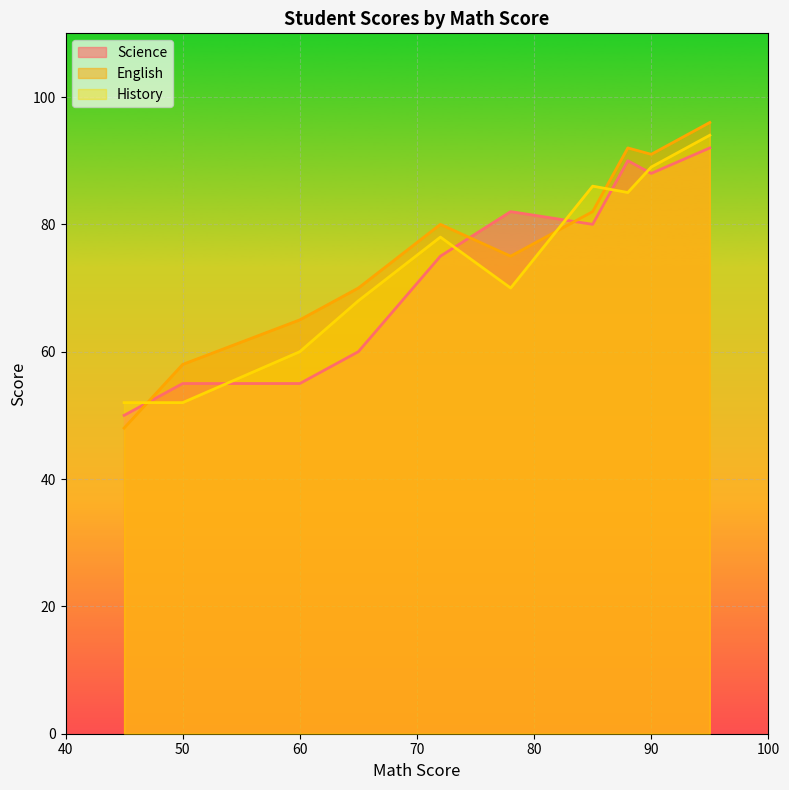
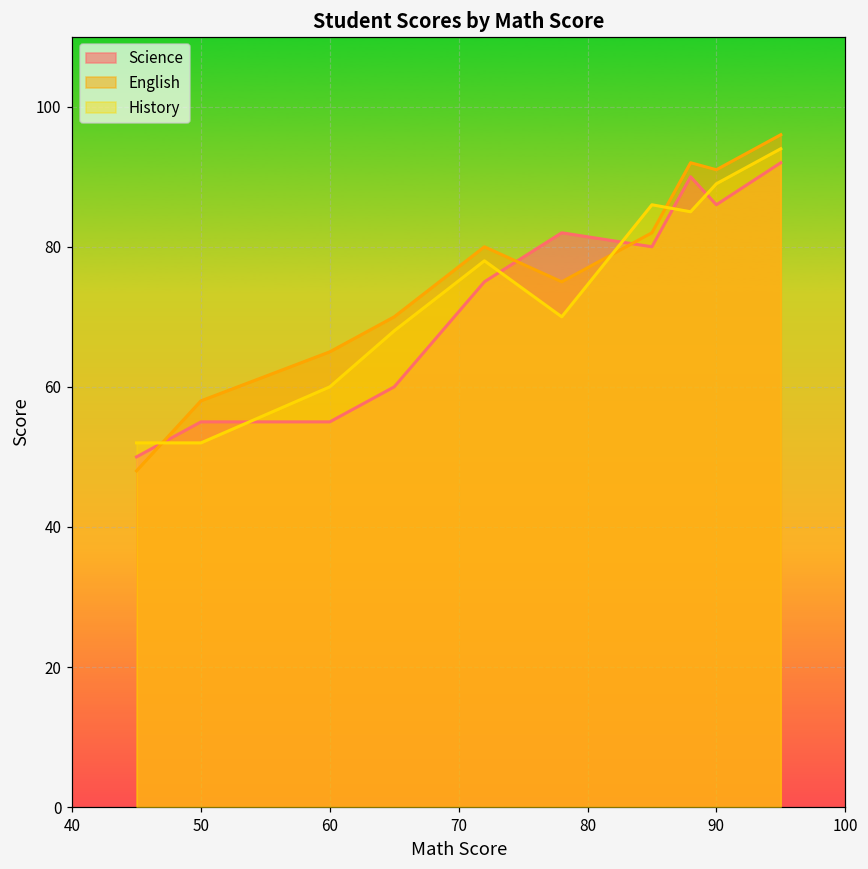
Science, 90: 88 -> 86
